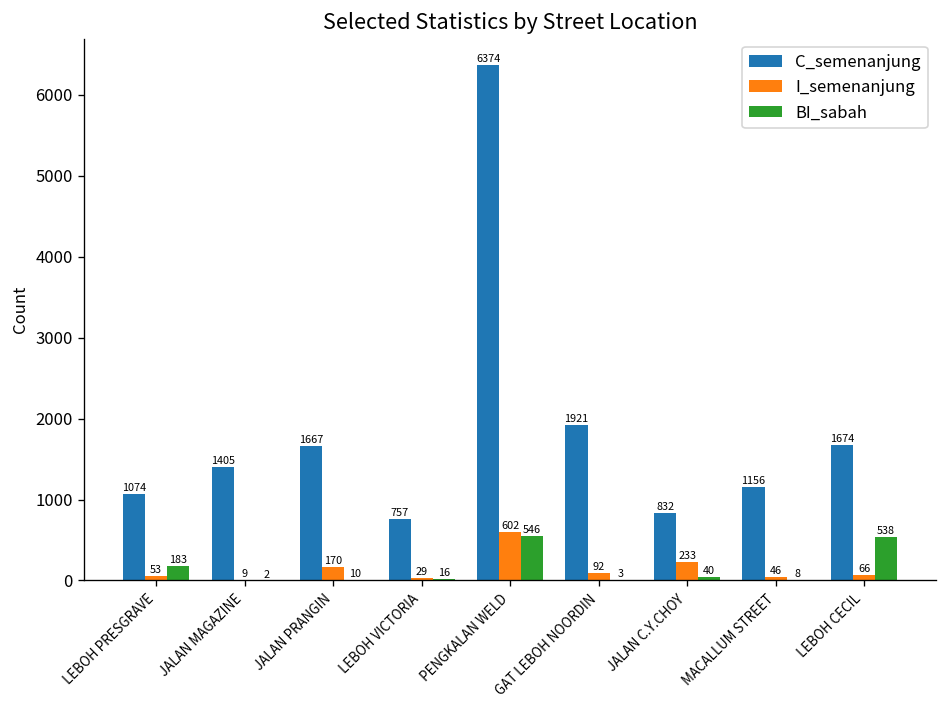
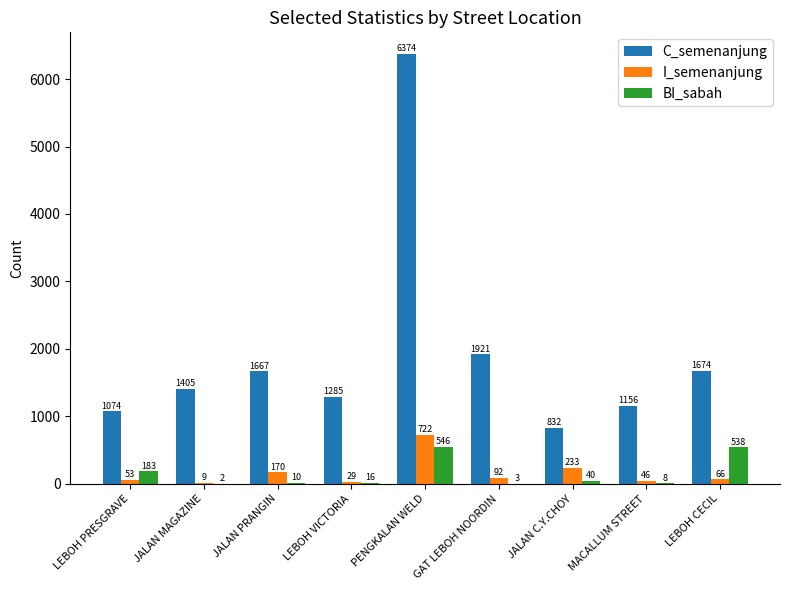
C_semenanjung, LEBOH VICTORIA: 757 -> 1285
I_semenanjung, PENGKALAN WELD: 602 -> 722
